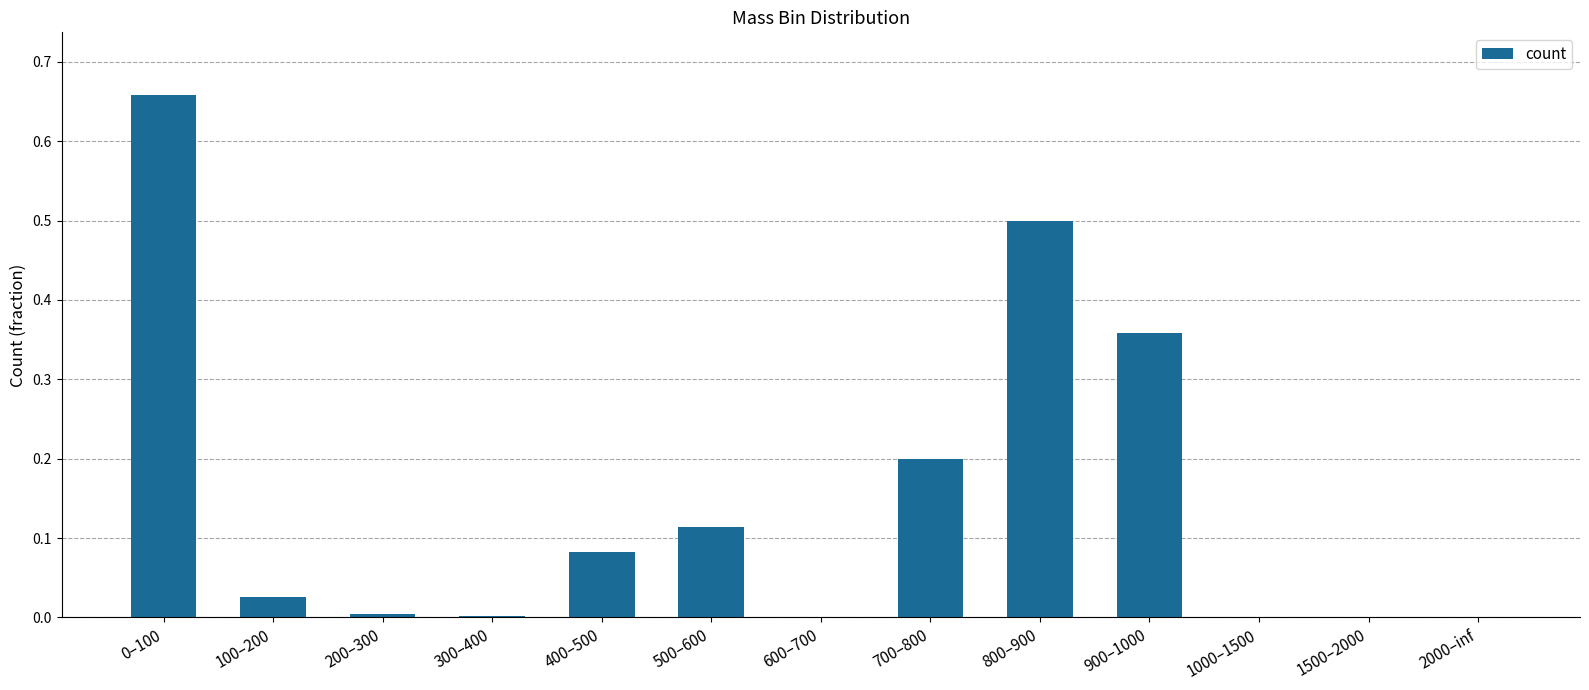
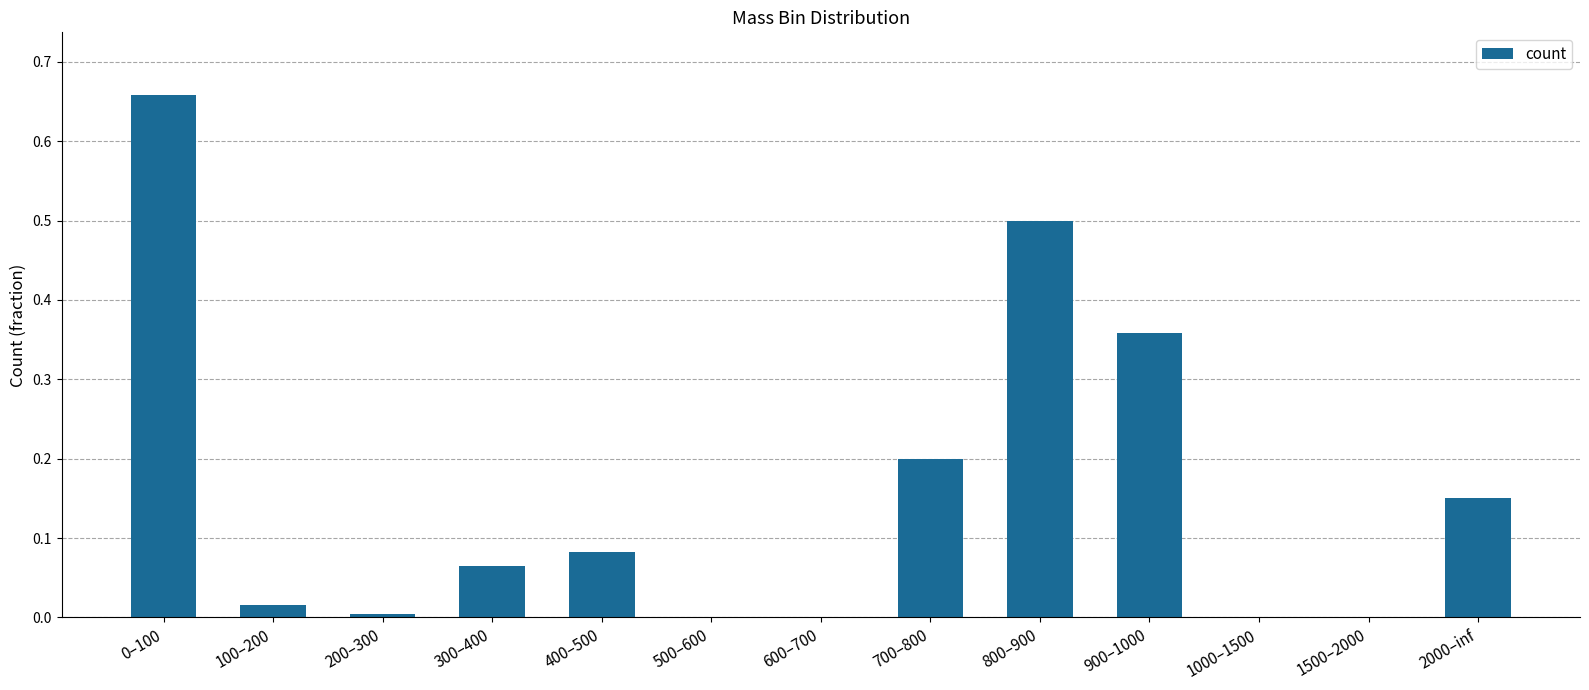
100–200: 0.03 -> 0.02
300–400: 0.00 -> 0.06
500–600: 0.11 -> 0.00
2000–inf: 0.00 -> 0.15
